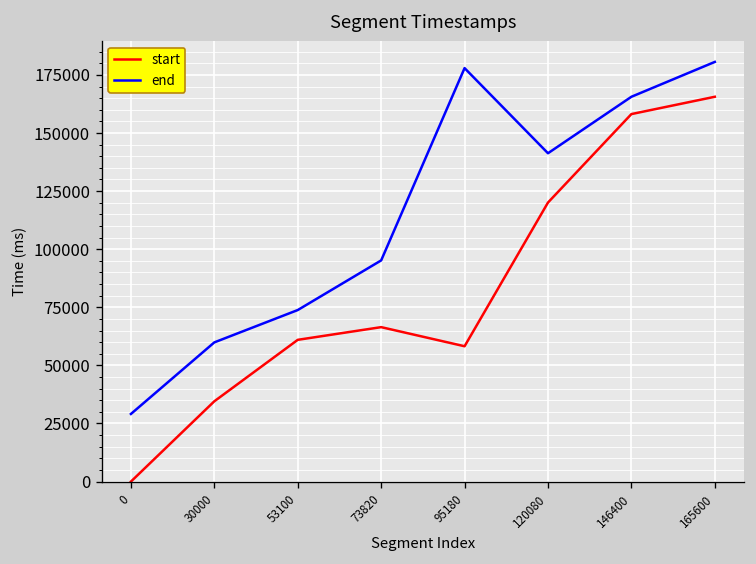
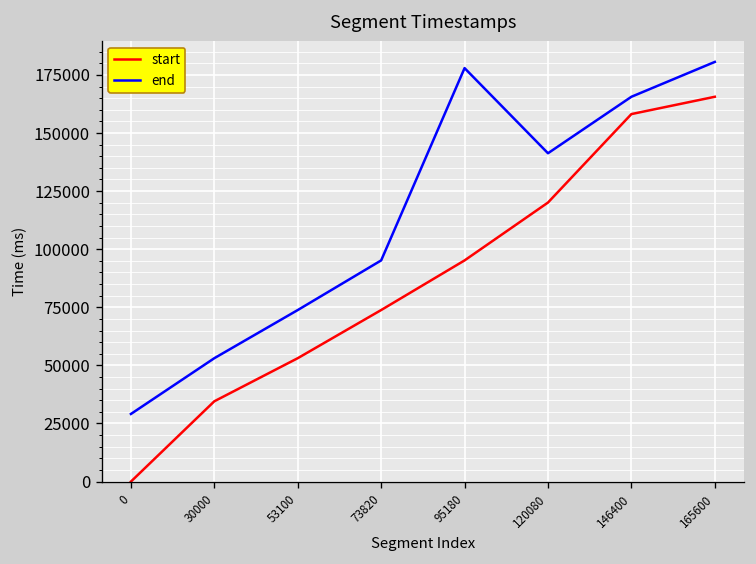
end, 30000: 60000 -> 53000
start, 53100: 61000 -> 53000
start, 73820: 66000 -> 74000
start, 95180: 58000 -> 95000
